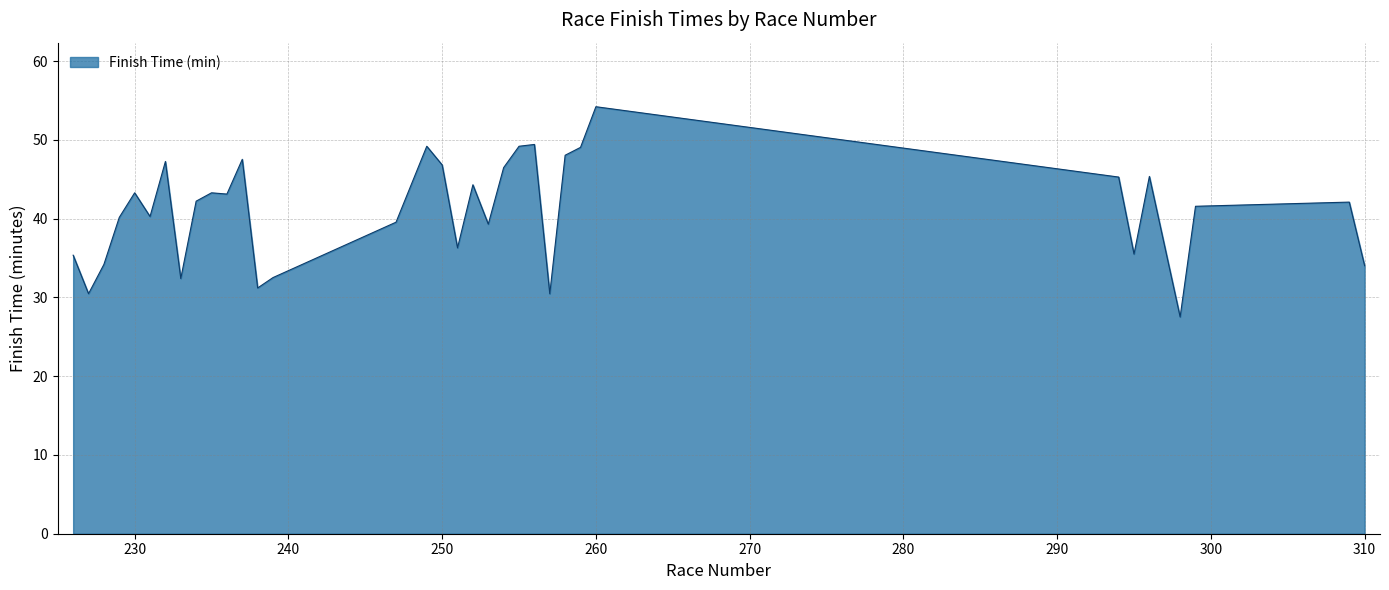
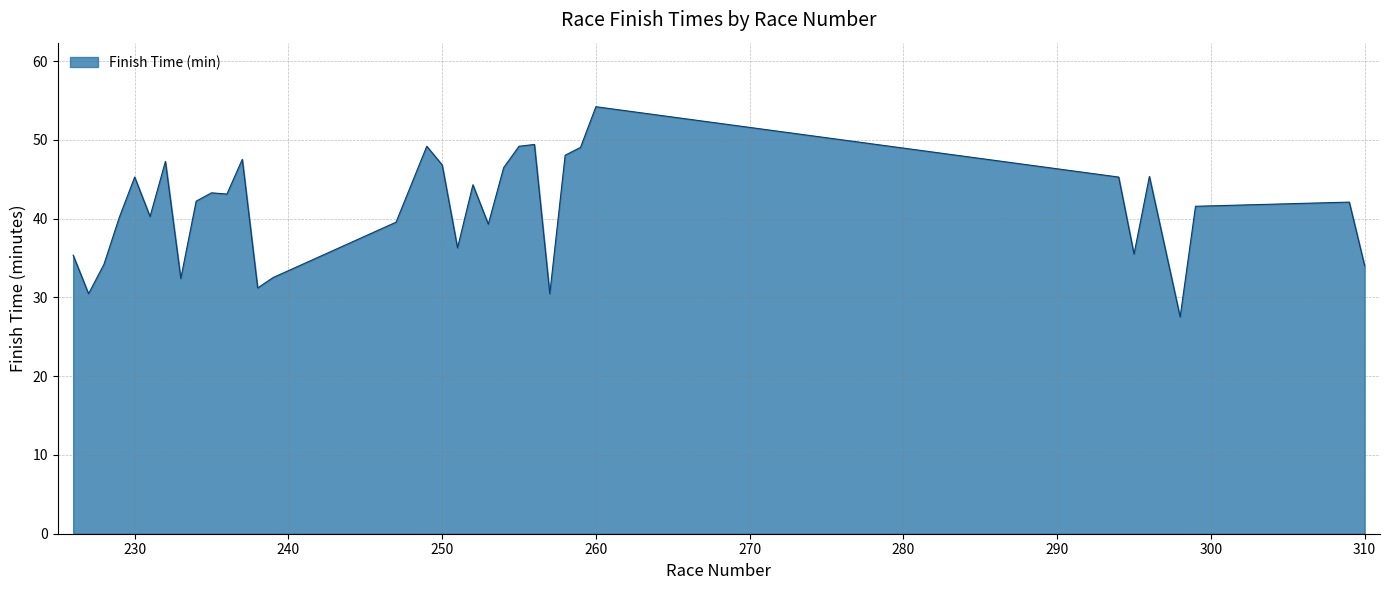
230: 43 -> 45
